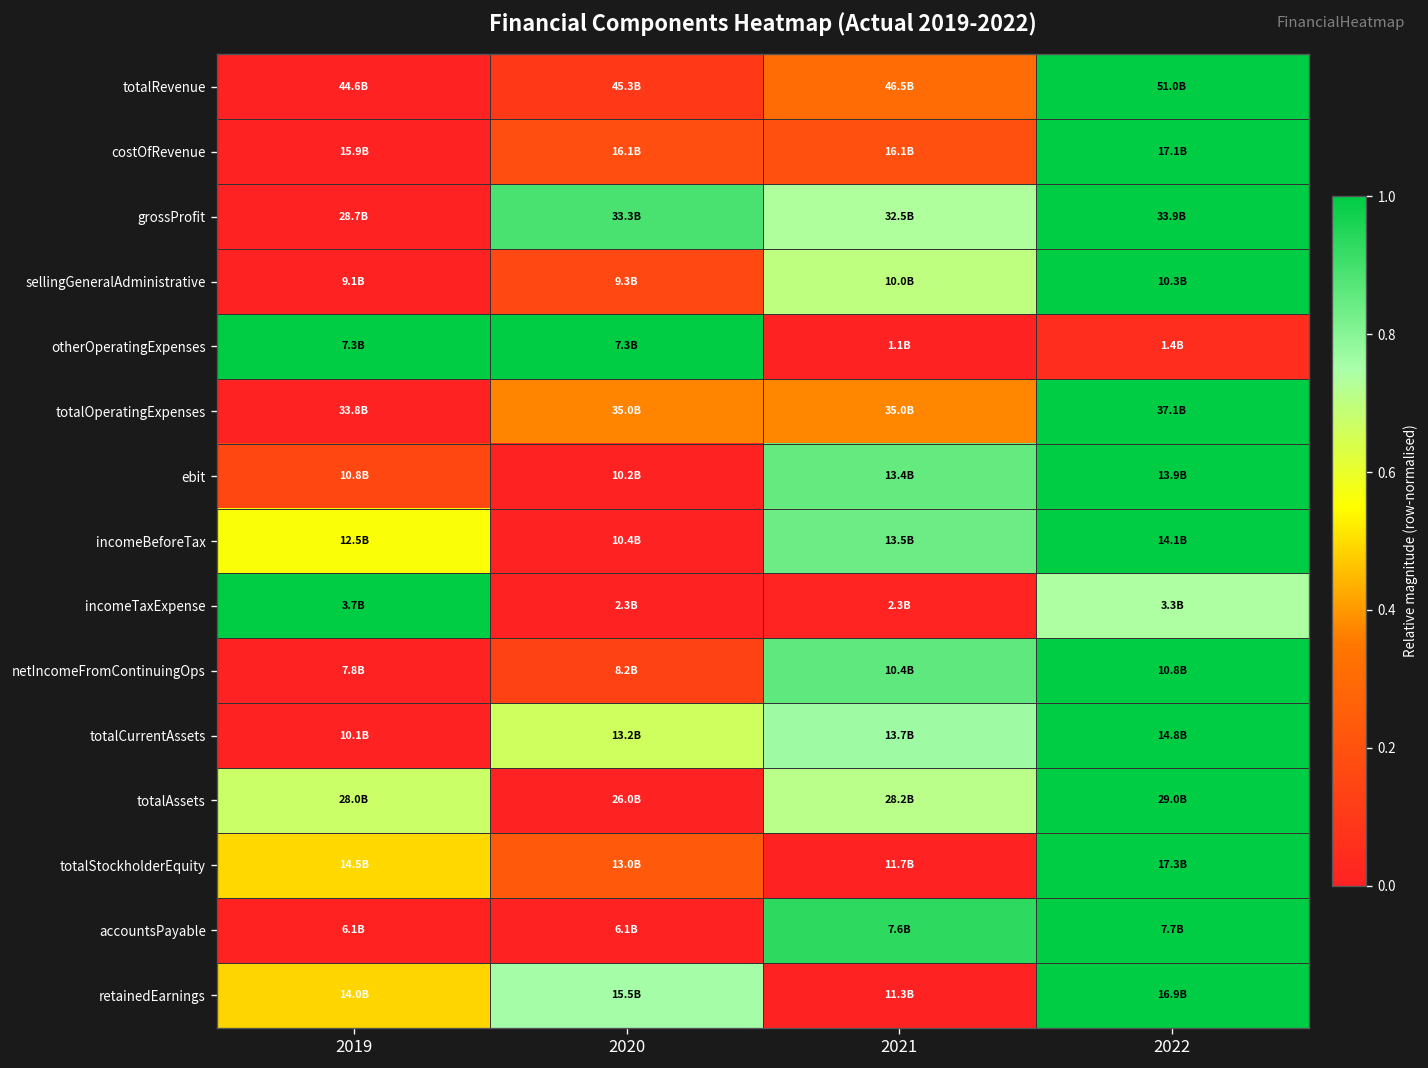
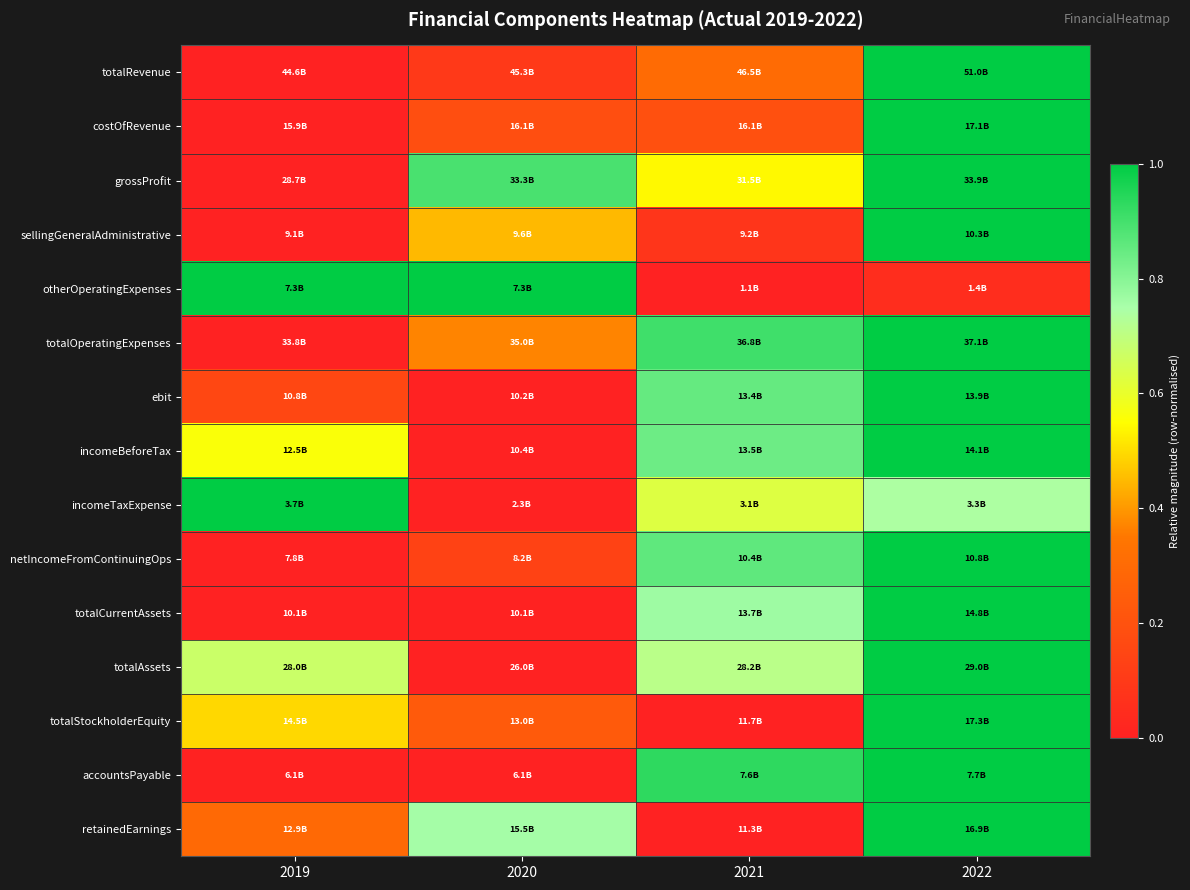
grossProfit, 2021: 32.5B -> 31.5B
sellingGeneralAdministrative, 2020: 9.3B -> 9.6B
sellingGeneralAdministrative, 2021: 10.0B -> 9.2B
totalOperatingExpenses, 2021: 35.0B -> 36.8B
incomeTaxExpense, 2021: 2.3B -> 3.1B
totalCurrentAssets, 2020: 13.2B -> 10.1B
retainedEarnings, 2019: 14.0B -> 12.9B
